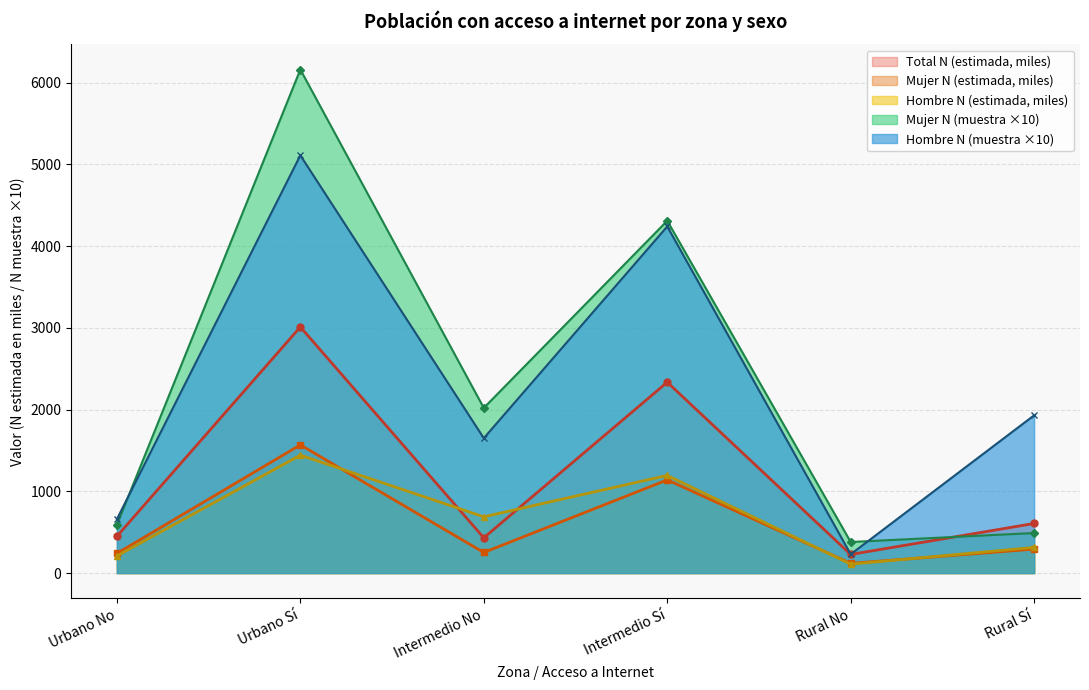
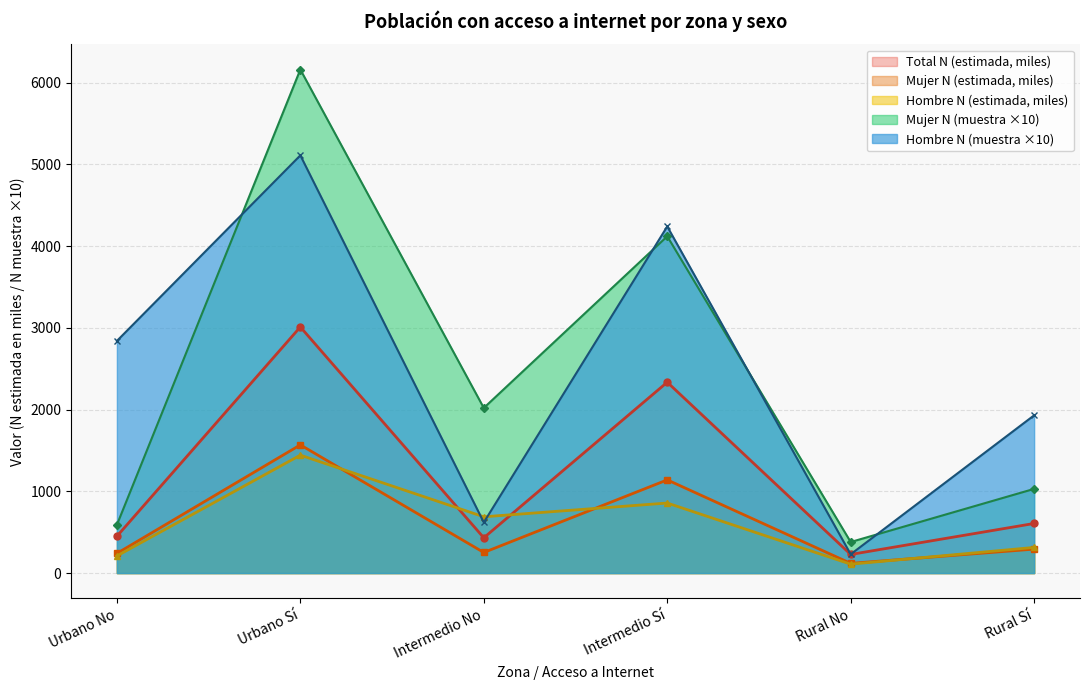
Hombre N (muestra ×10), Urbano No: 700 -> 2800
Hombre N (muestra ×10), Intermedio No: 1700 -> 600
Hombre N (estimada, miles), Intermedio Sí: 1200 -> 900
Mujer N (muestra ×10), Intermedio Sí: 4300 -> 4100
Mujer N (muestra ×10), Rural Sí: 500 -> 1000
